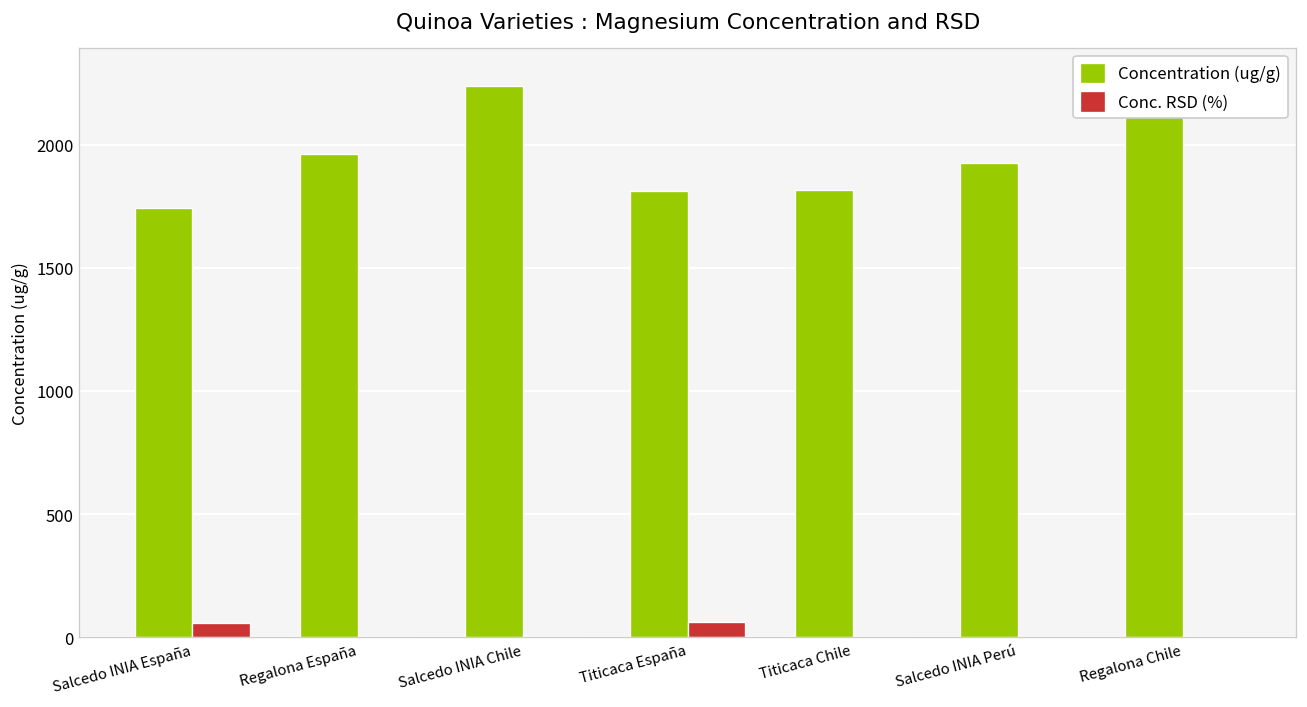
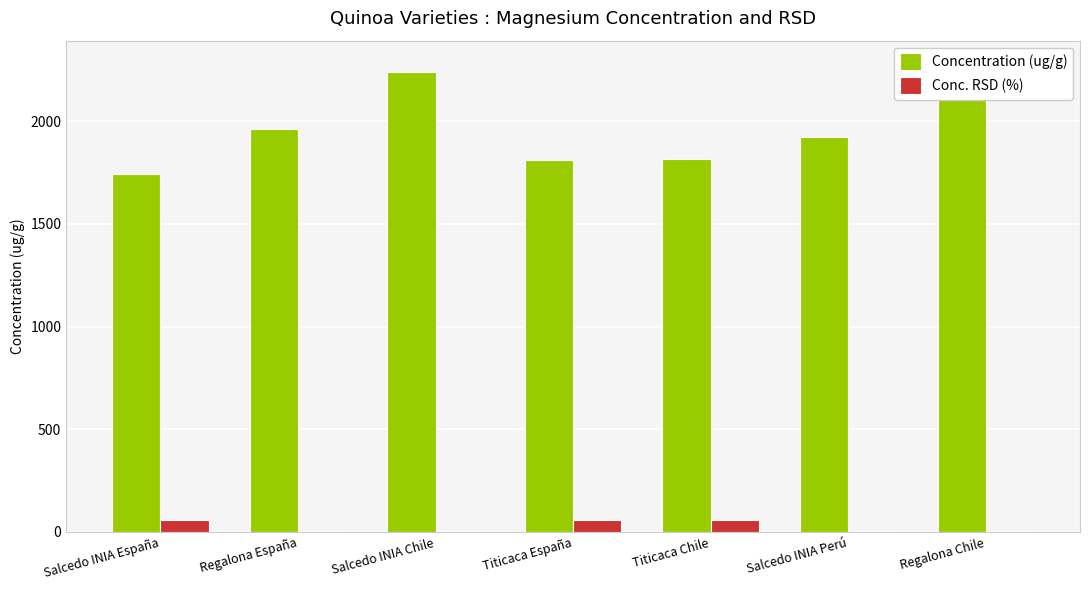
Conc. RSD (%), Titicaca Chile: 10 -> 60
